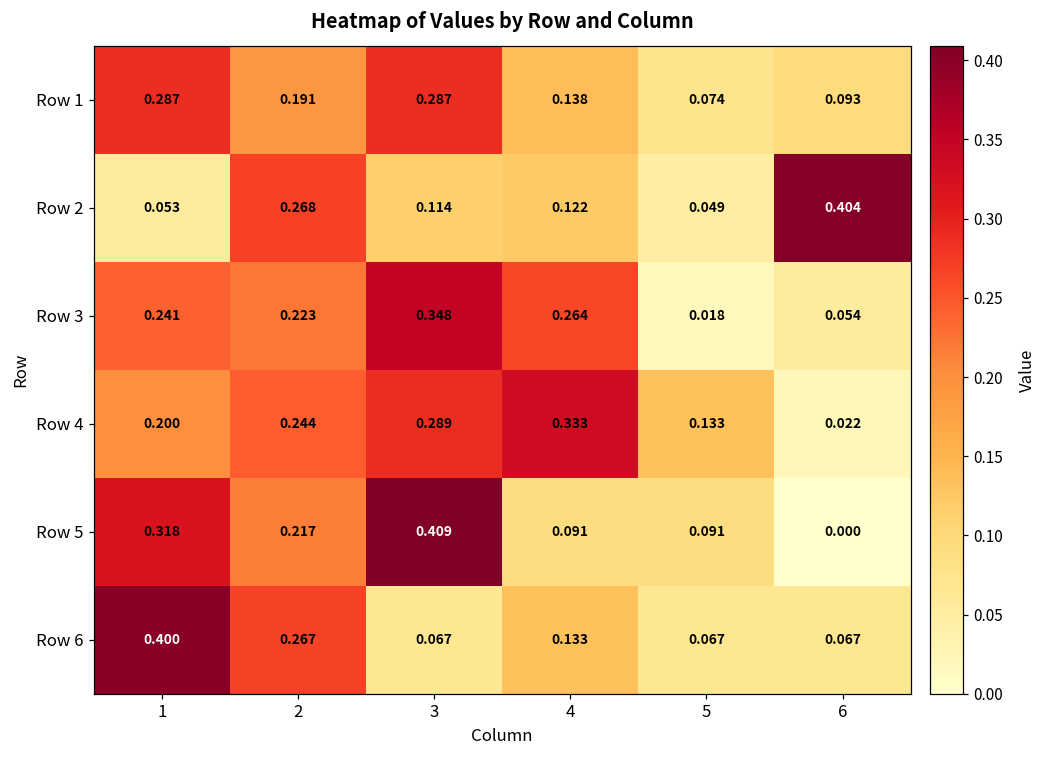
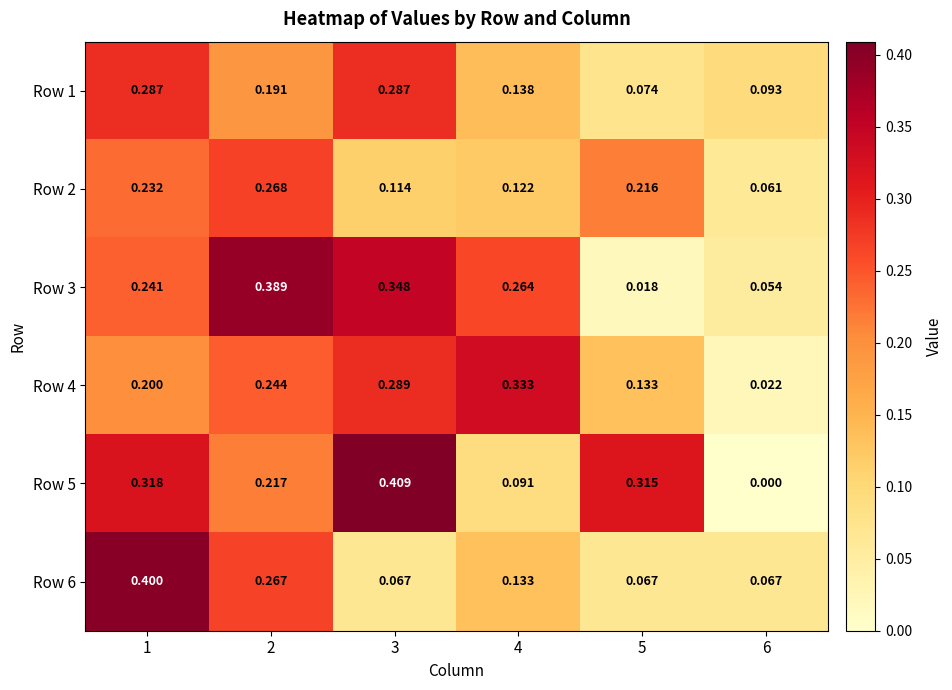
Row 2, 1: 0.053 -> 0.232
Row 2, 5: 0.049 -> 0.216
Row 2, 6: 0.404 -> 0.061
Row 3, 2: 0.223 -> 0.389
Row 5, 5: 0.091 -> 0.315
